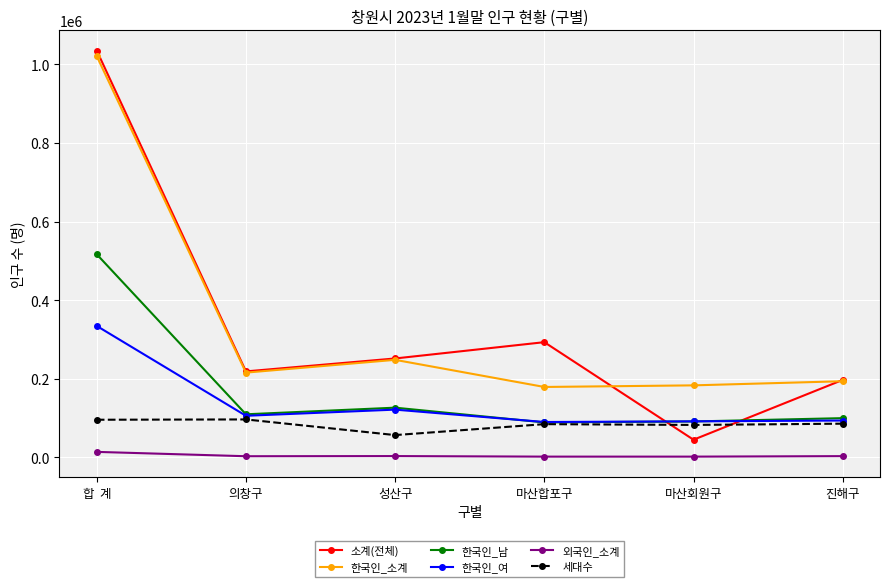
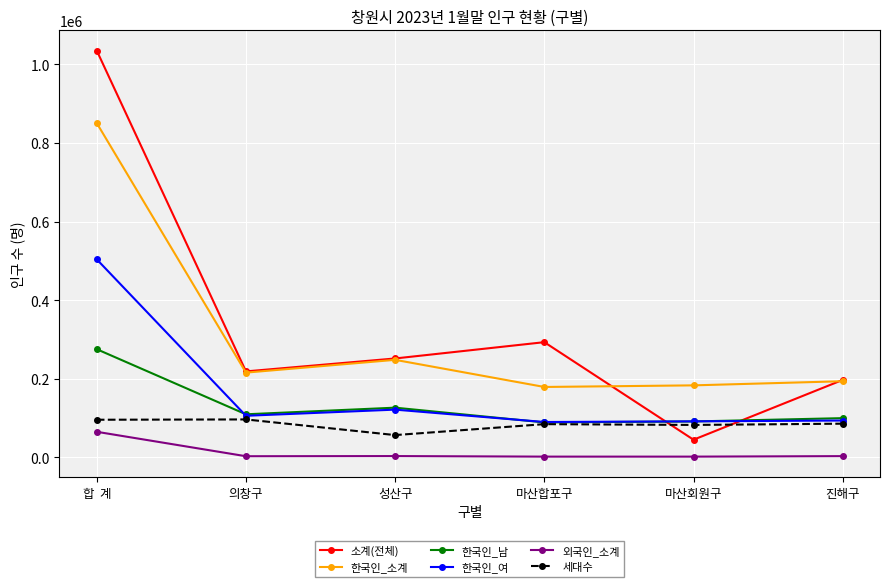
한국인_소계, 합 계: 1020000 -> 850000
한국인_남, 합 계: 520000 -> 280000
한국인_여, 합 계: 330000 -> 500000
외국인_소계, 합 계: 10000 -> 70000
